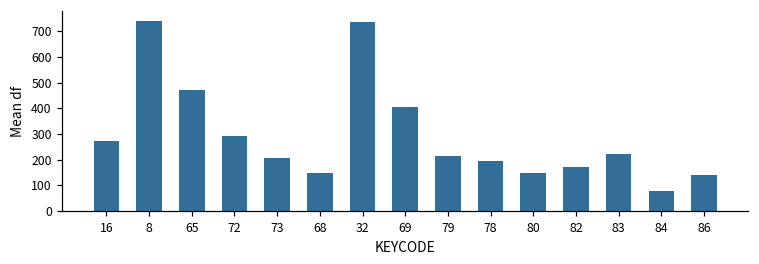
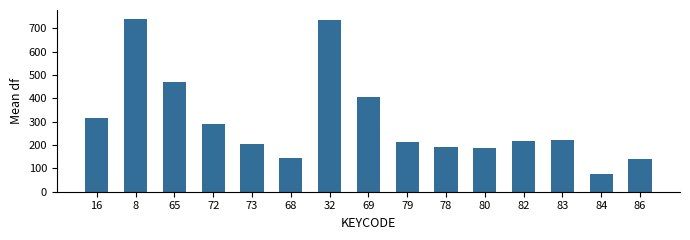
16: 270 -> 320
80: 150 -> 190
82: 170 -> 220
